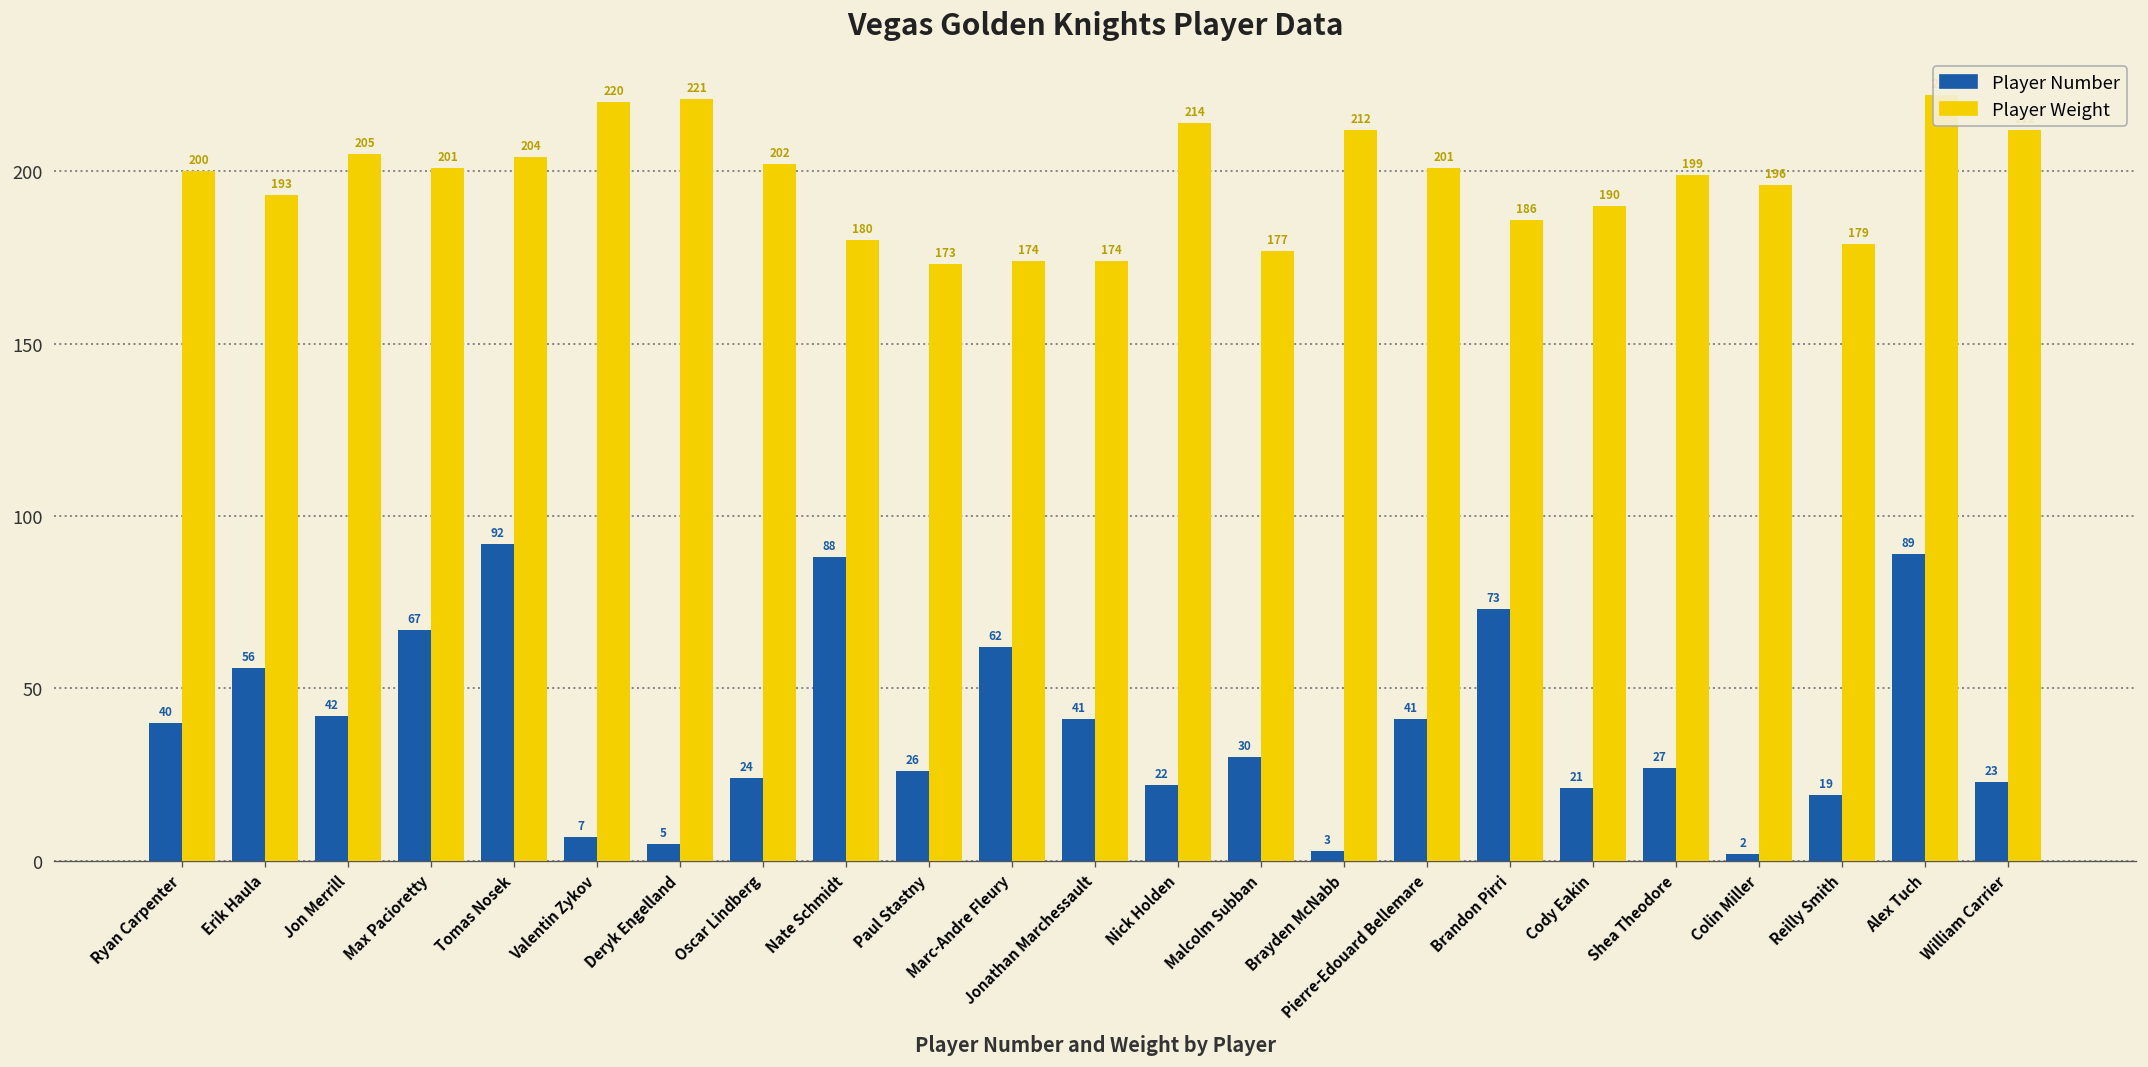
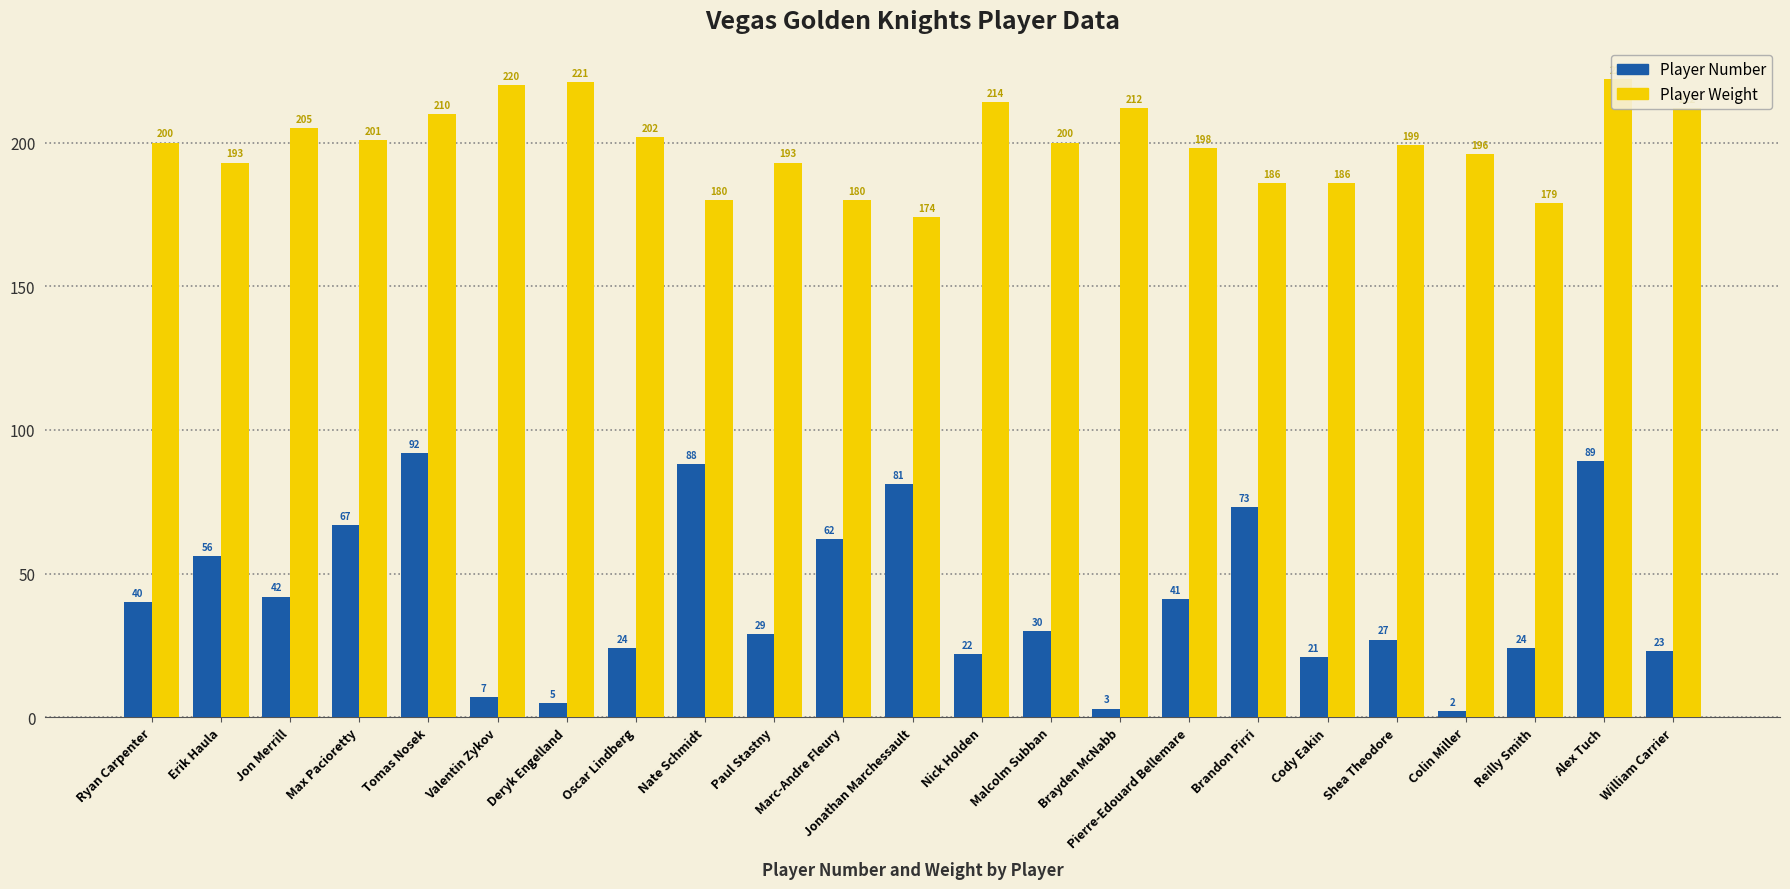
Player Weight, Tomas Nosek: 204 -> 210
Player Number, Paul Stastny: 26 -> 29
Player Weight, Paul Stastny: 173 -> 193
Player Weight, Marc-Andre Fleury: 174 -> 180
Player Number, Jonathan Marchessault: 41 -> 81
Player Weight, Malcolm Subban: 177 -> 200
Player Weight, Pierre-Edouard Bellemare: 201 -> 198
Player Weight, Cody Eakin: 190 -> 186
Player Number, Reilly Smith: 19 -> 24
